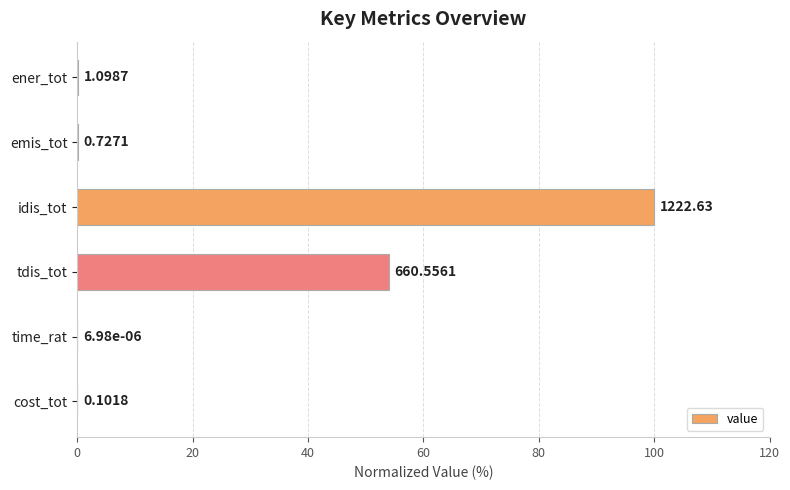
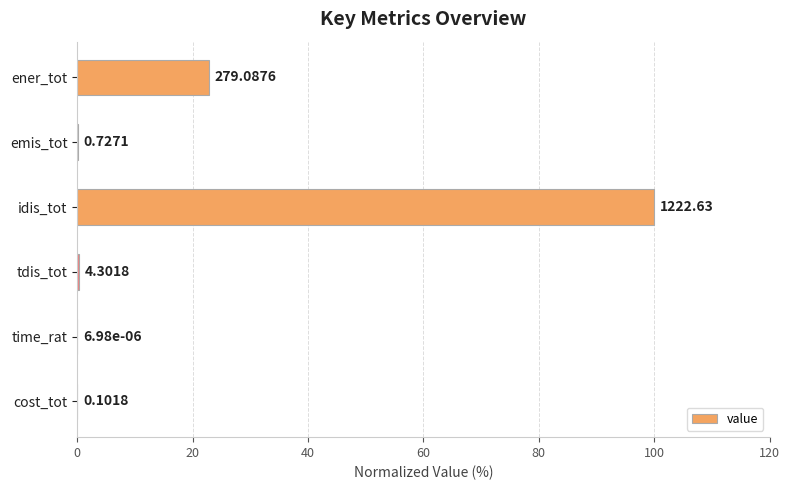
ener_tot: 1.0987 -> 279.0876
tdis_tot: 660.5561 -> 4.3018
